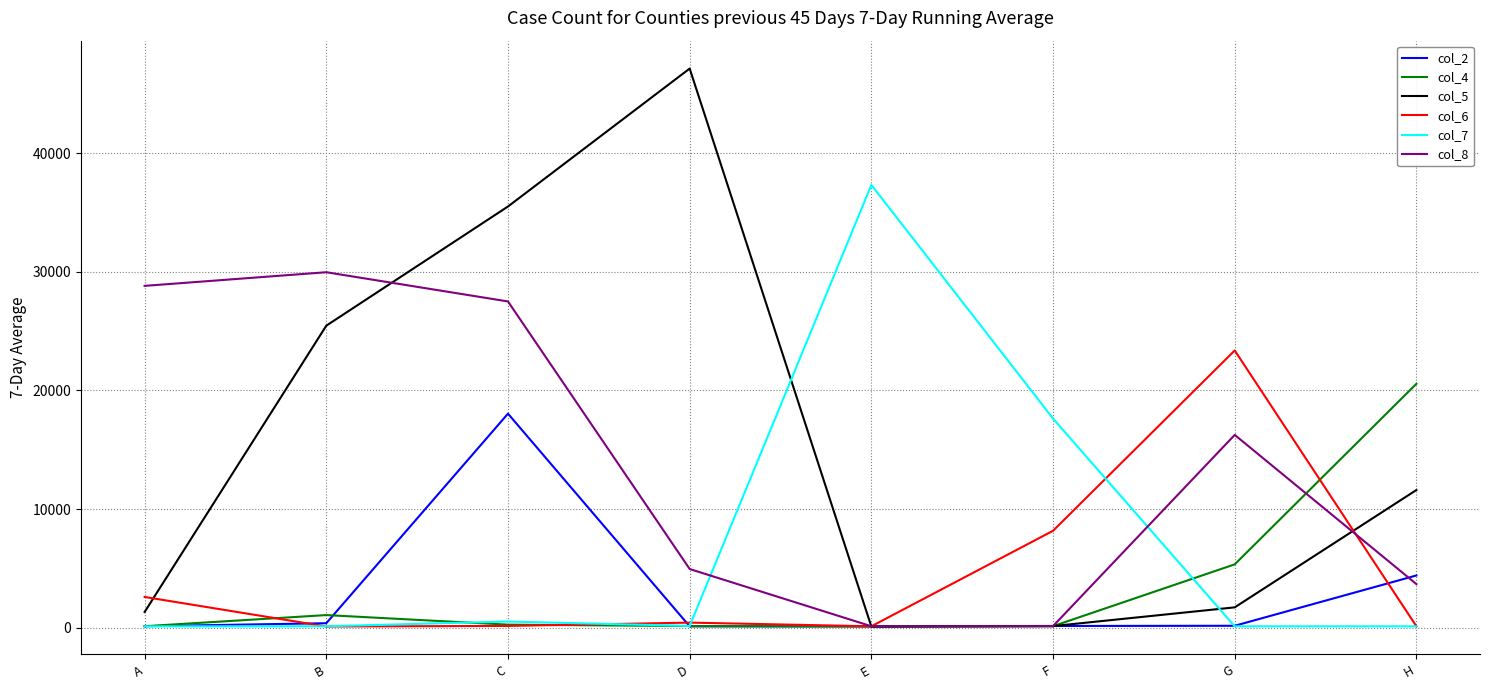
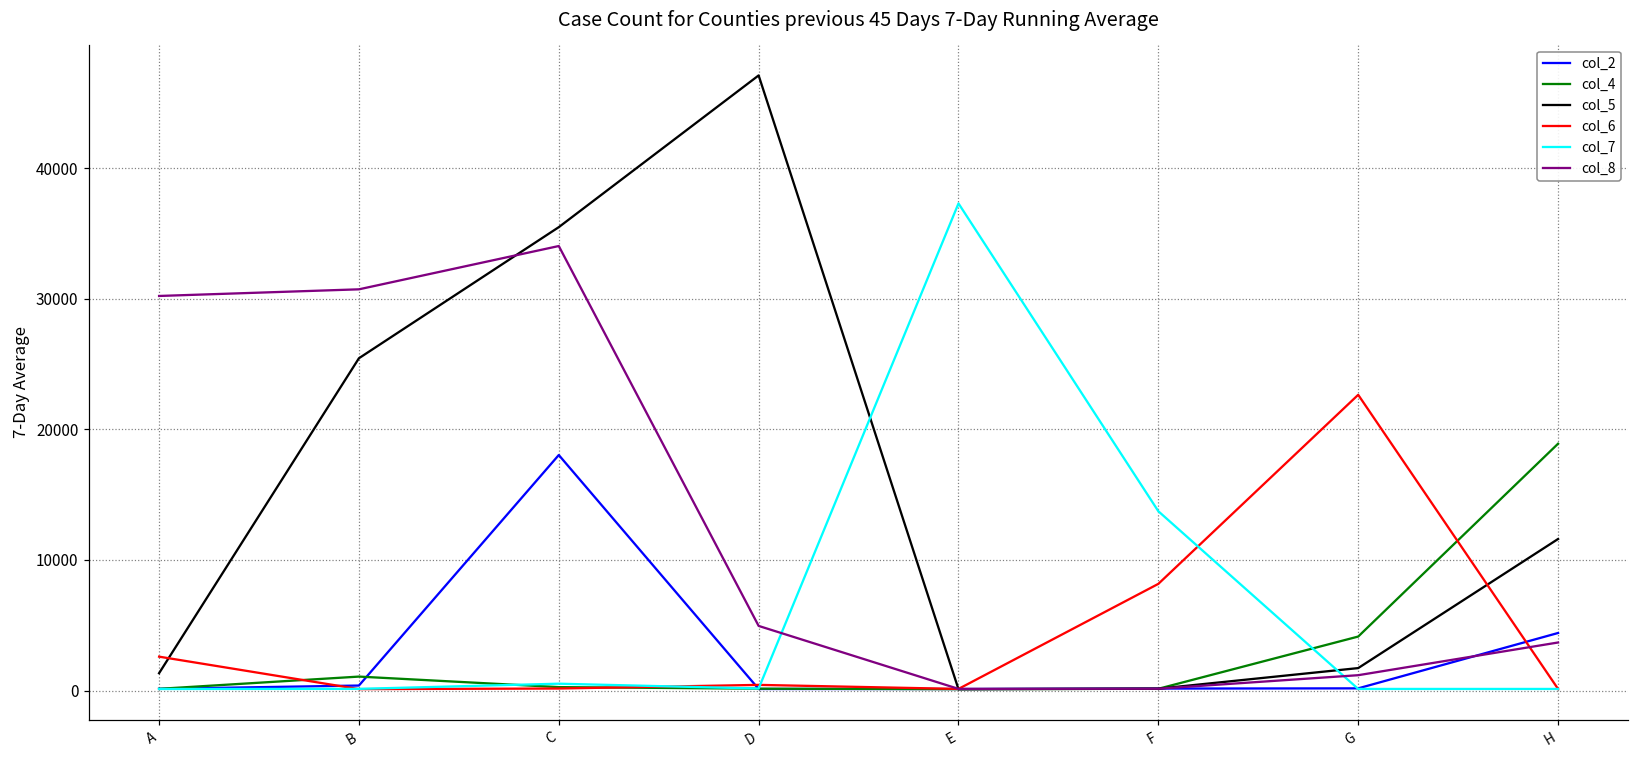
col_8, A: 28800 -> 30200
col_8, B: 30000 -> 30700
col_8, C: 27500 -> 34100
col_7, F: 17600 -> 13700
col_4, G: 5300 -> 4100
col_6, G: 23400 -> 22700
col_8, G: 16300 -> 1200
col_4, H: 20600 -> 18900
